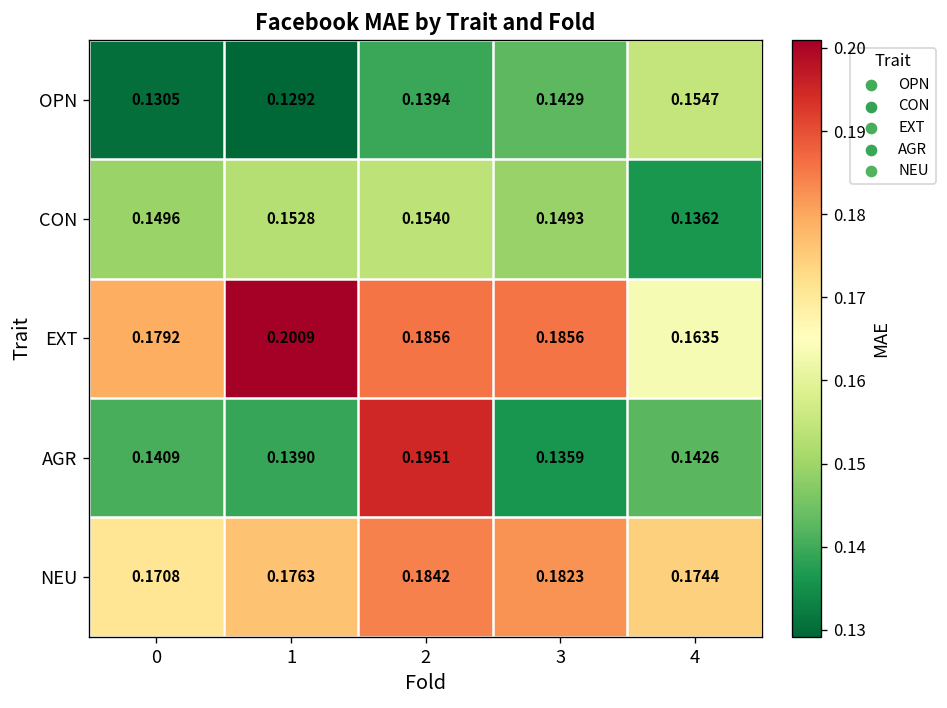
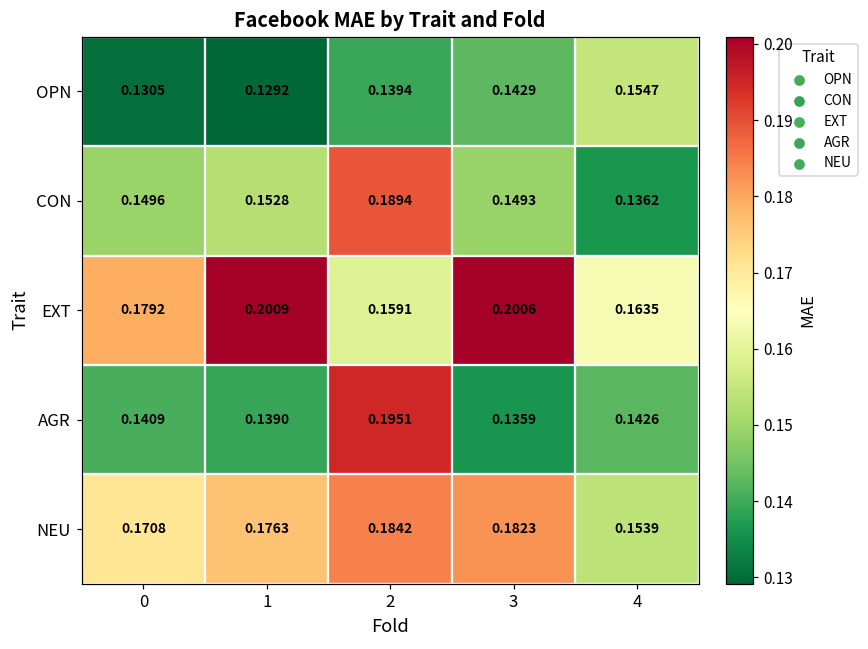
CON, 2: 0.1540 -> 0.1894
EXT, 2: 0.1856 -> 0.1591
EXT, 3: 0.1856 -> 0.2006
NEU, 4: 0.1744 -> 0.1539
